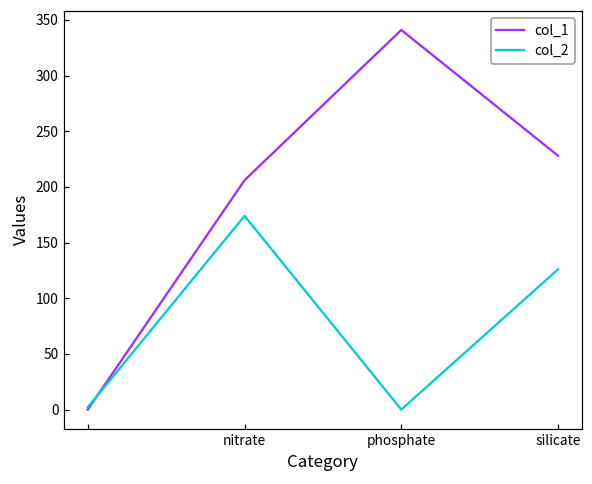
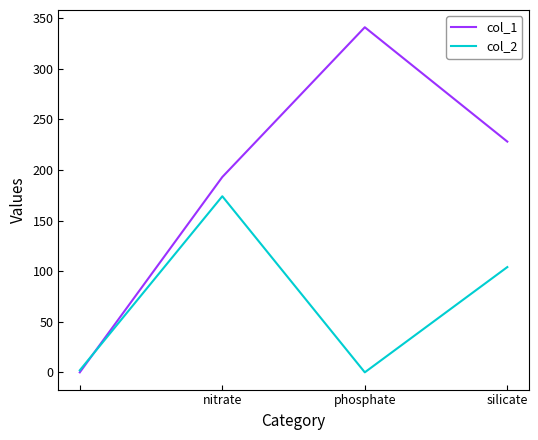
col_1, nitrate: 206 -> 193
col_2, silicate: 126 -> 104
